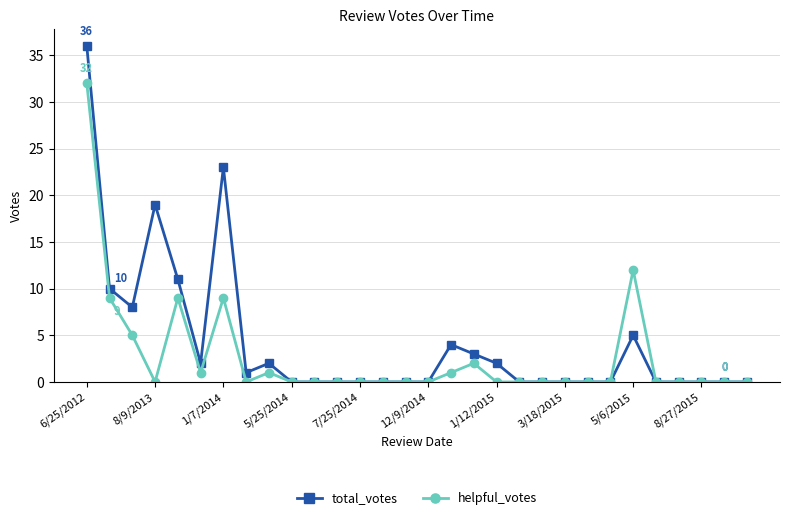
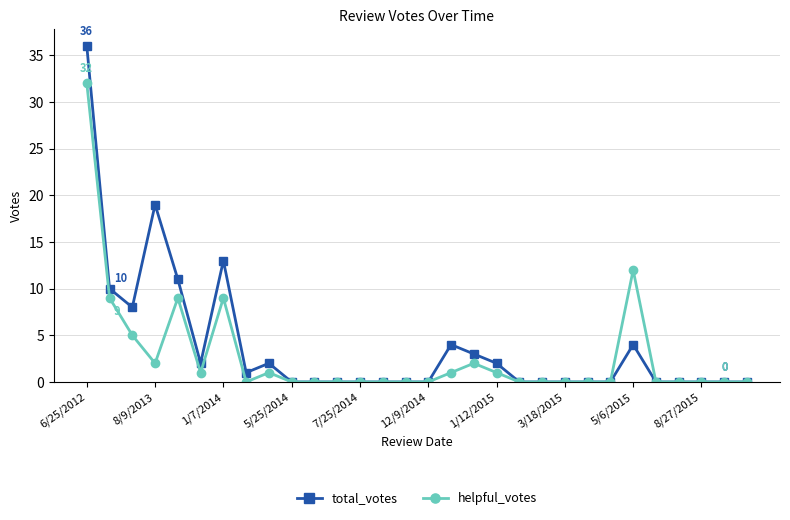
helpful_votes, 8/9/2013: 0 -> 2
total_votes, 1/7/2014: 23 -> 13
helpful_votes, 1/12/2015: 0 -> 1
total_votes, 5/6/2015: 5 -> 4
